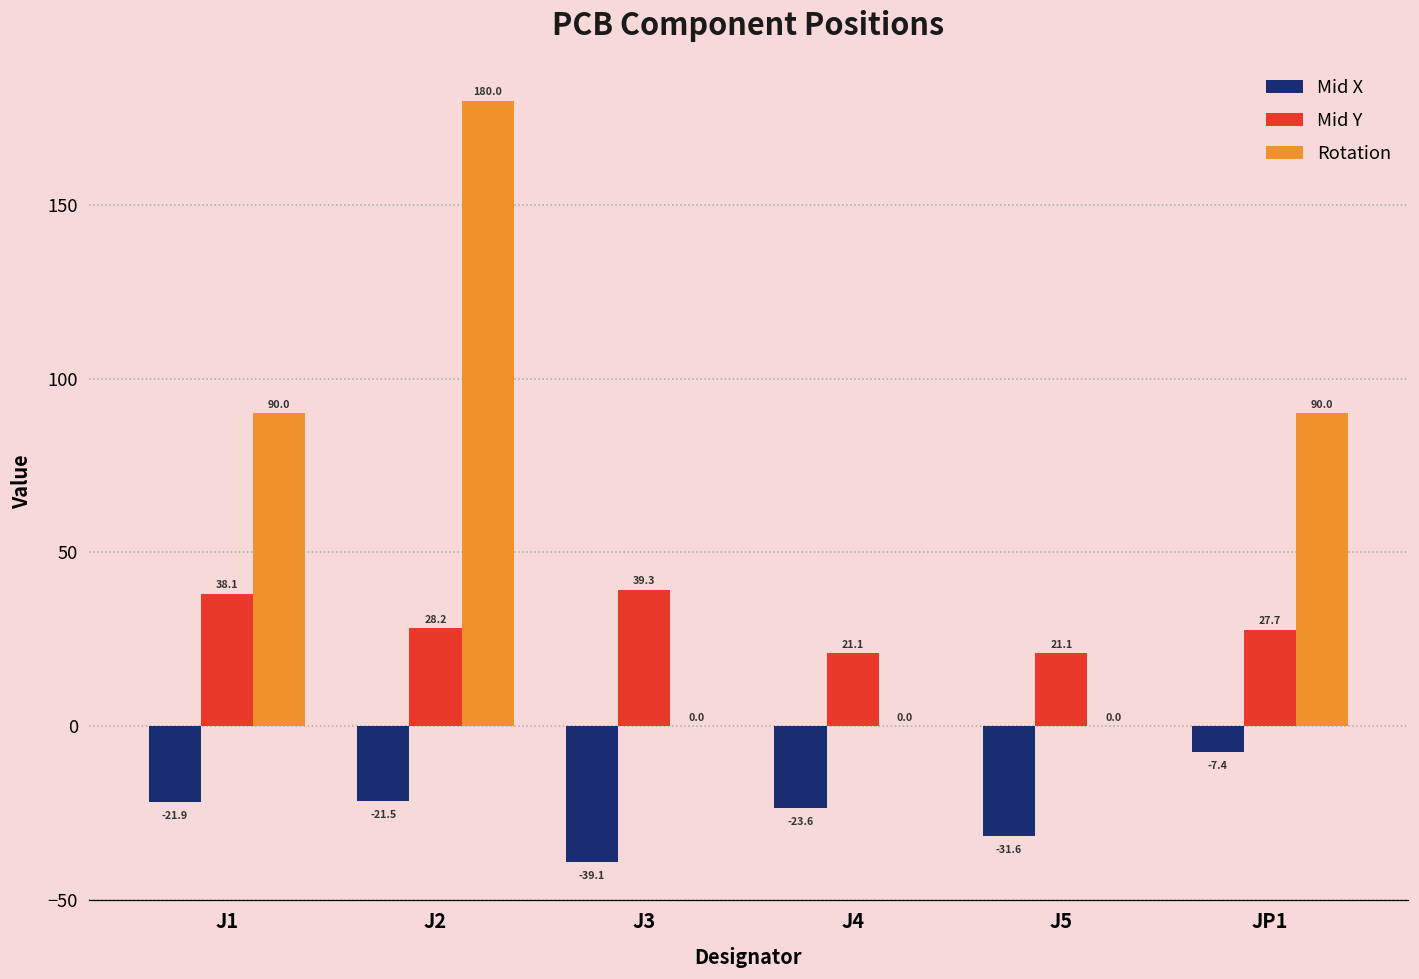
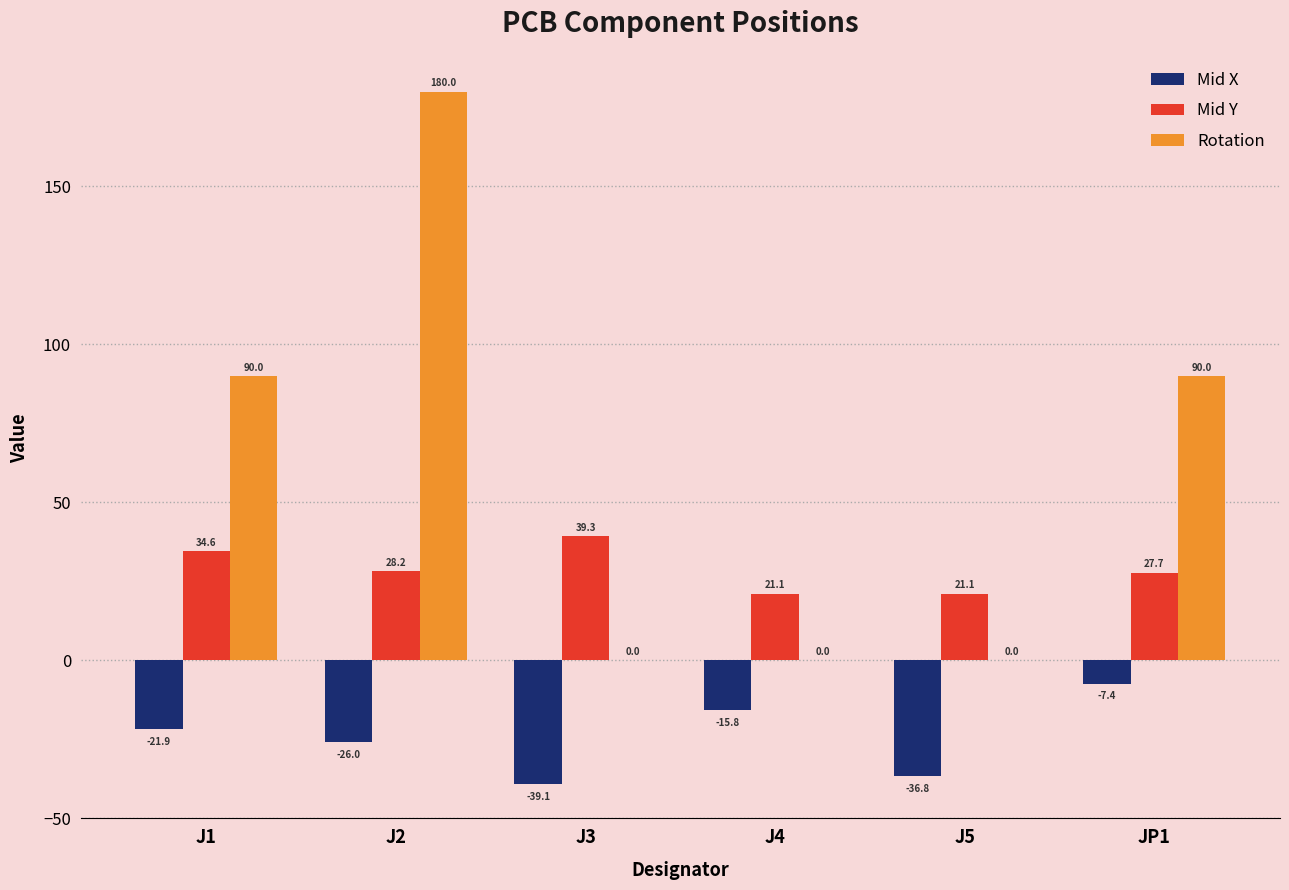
Mid Y, J1: 38.1 -> 34.6
Mid X, J2: -21.5 -> -26.0
Mid X, J4: -23.6 -> -15.8
Mid X, J5: -31.6 -> -36.8
